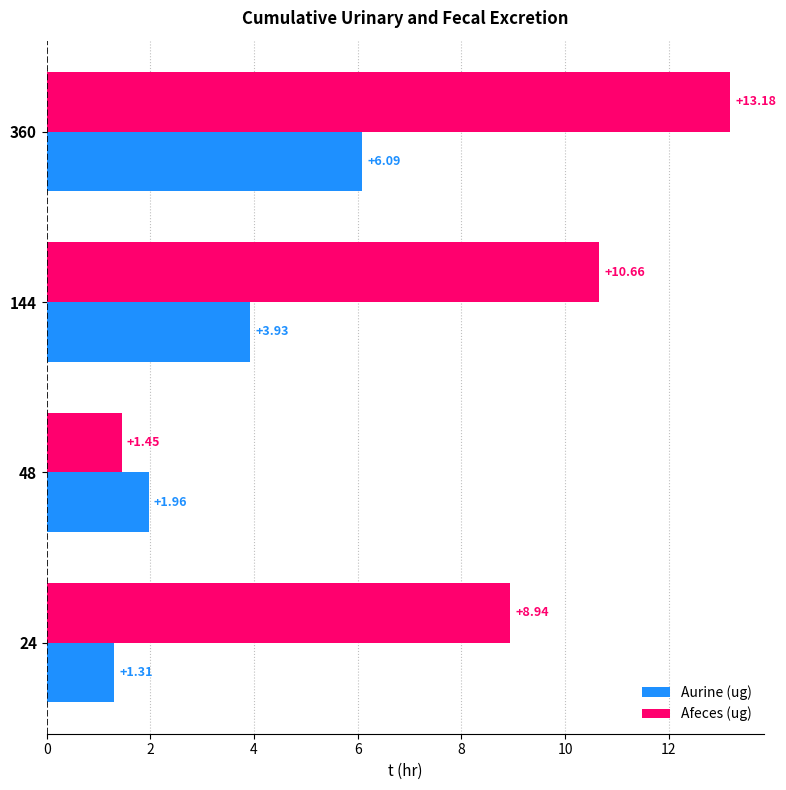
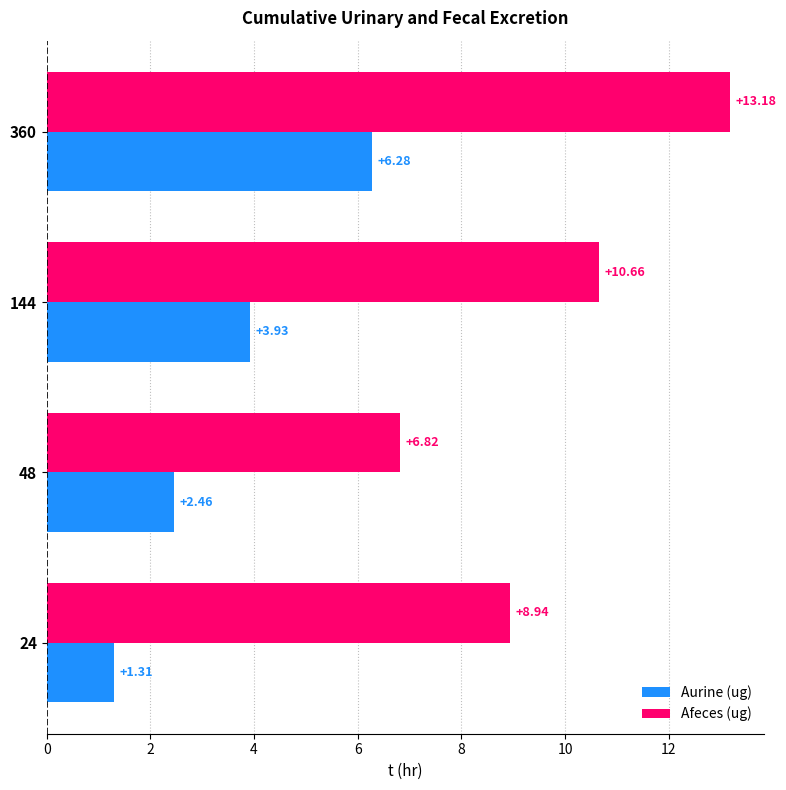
Aurine (ug), 360: +6.09 -> +6.28
Afeces (ug), 48: +1.45 -> +6.82
Aurine (ug), 48: +1.96 -> +2.46
